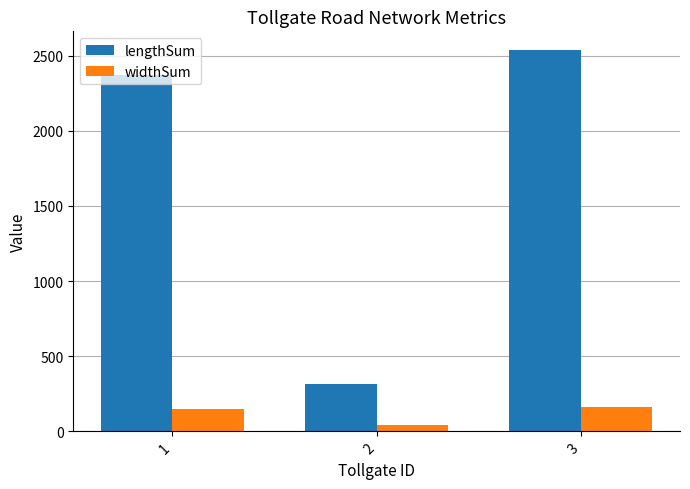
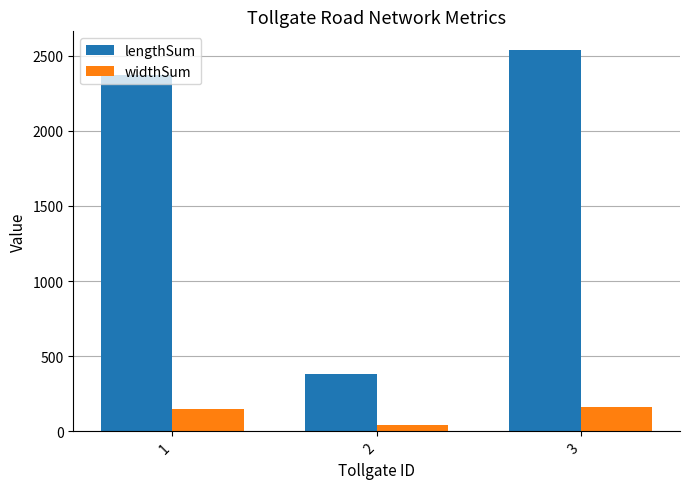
lengthSum, 2: 310 -> 380
